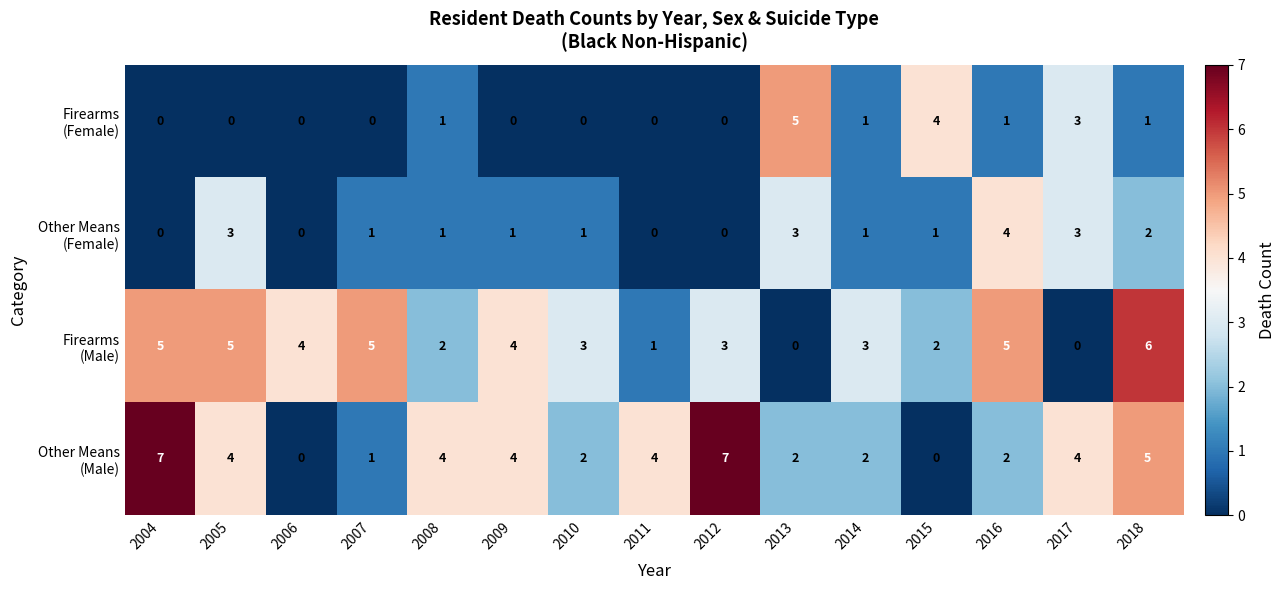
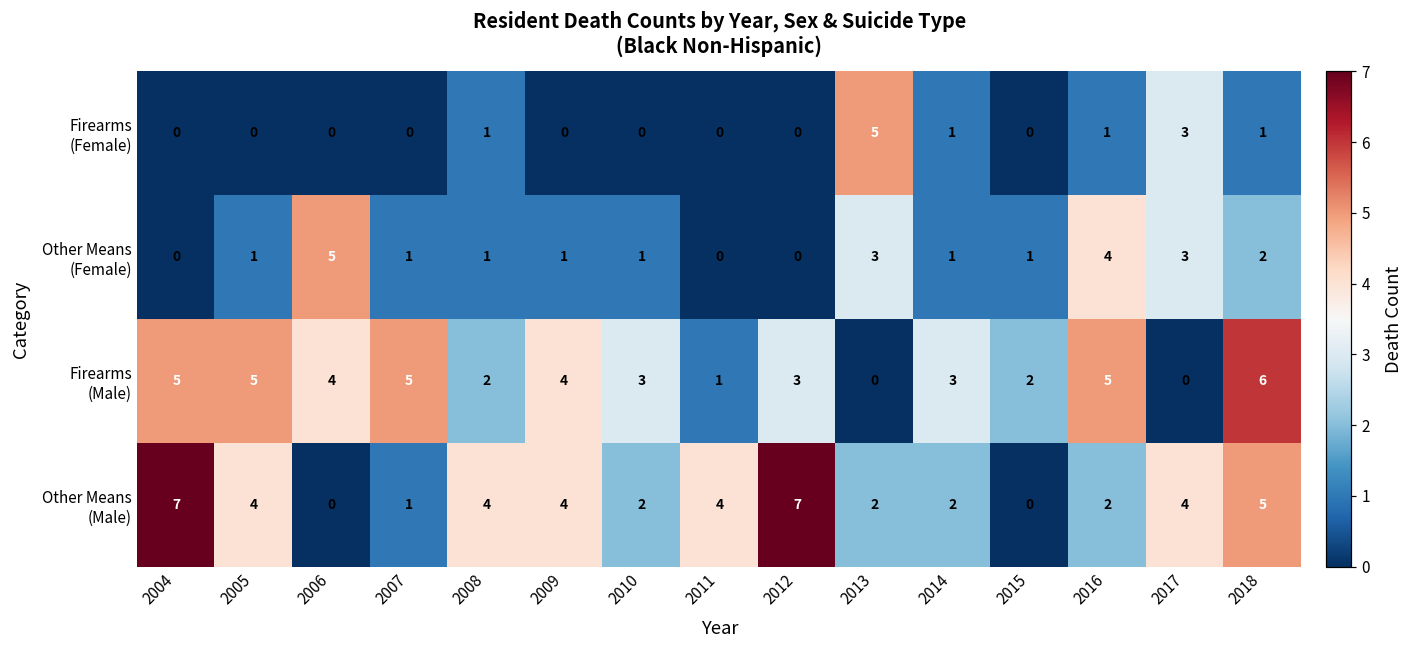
Firearms (Female), 2015: 4 -> 0
Other Means (Female), 2005: 3 -> 1
Other Means (Female), 2006: 0 -> 5
